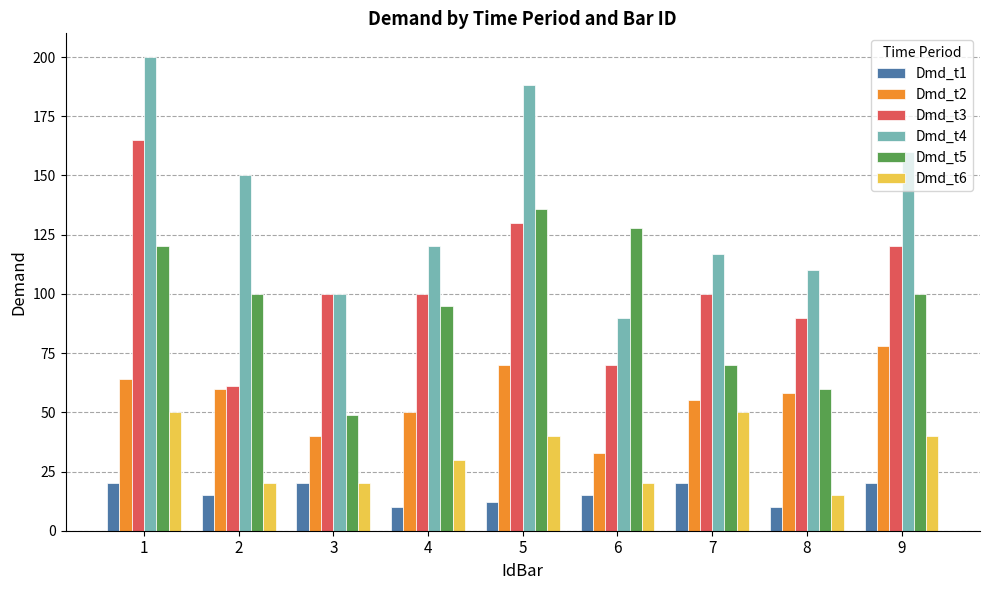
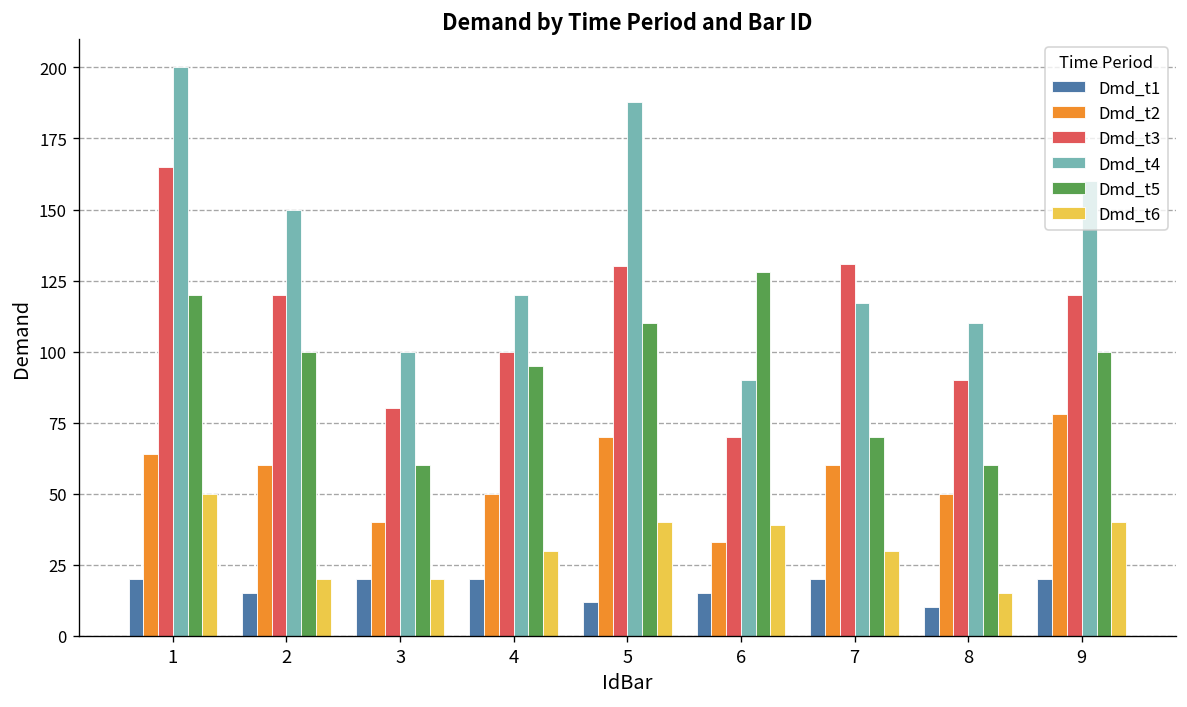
Dmd_t3, 2: 61 -> 120
Dmd_t3, 3: 100 -> 80
Dmd_t5, 3: 49 -> 60
Dmd_t1, 4: 10 -> 20
Dmd_t5, 5: 136 -> 110
Dmd_t6, 6: 20 -> 39
Dmd_t2, 7: 55 -> 60
Dmd_t3, 7: 100 -> 131
Dmd_t6, 7: 50 -> 30
Dmd_t2, 8: 58 -> 50
